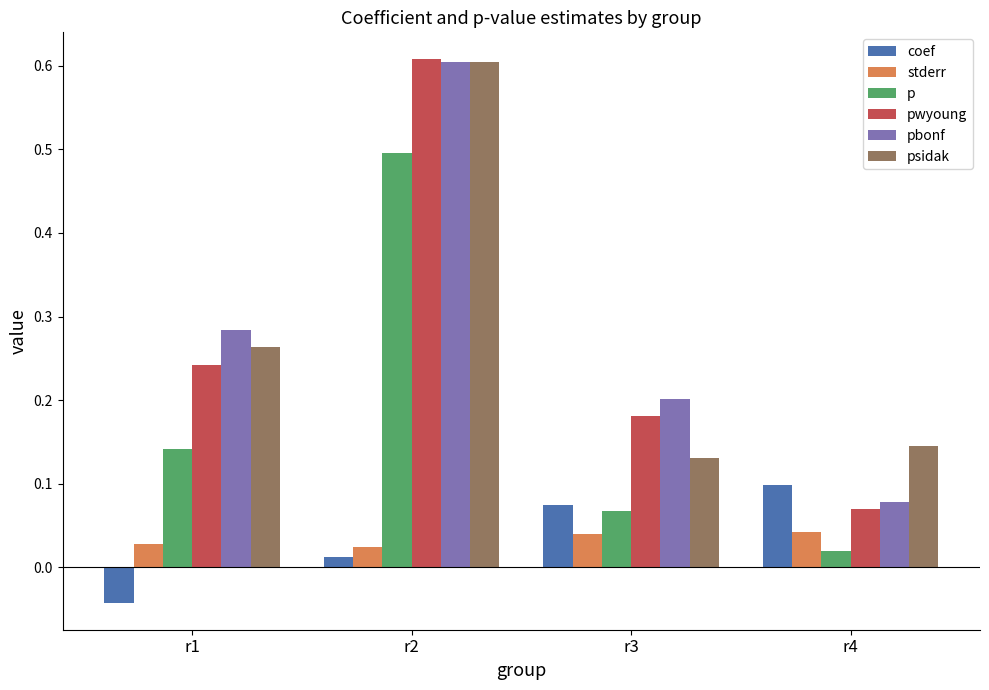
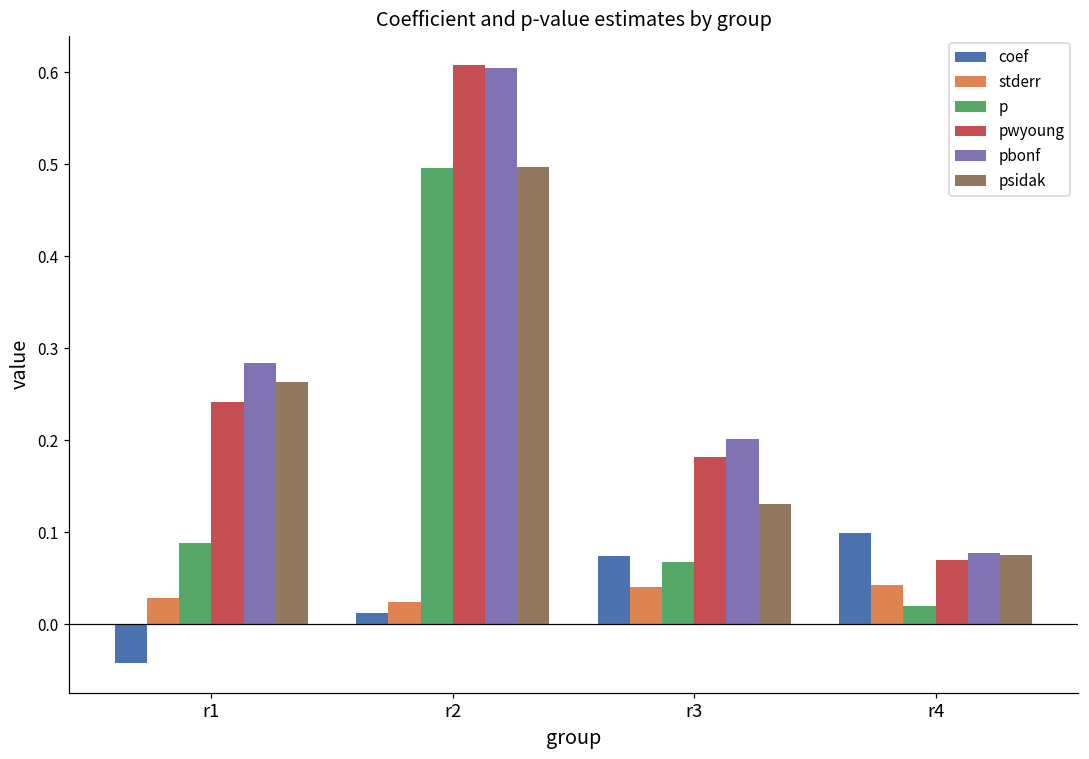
p, r1: 0.14 -> 0.09
psidak, r2: 0.60 -> 0.50
psidak, r4: 0.14 -> 0.08
